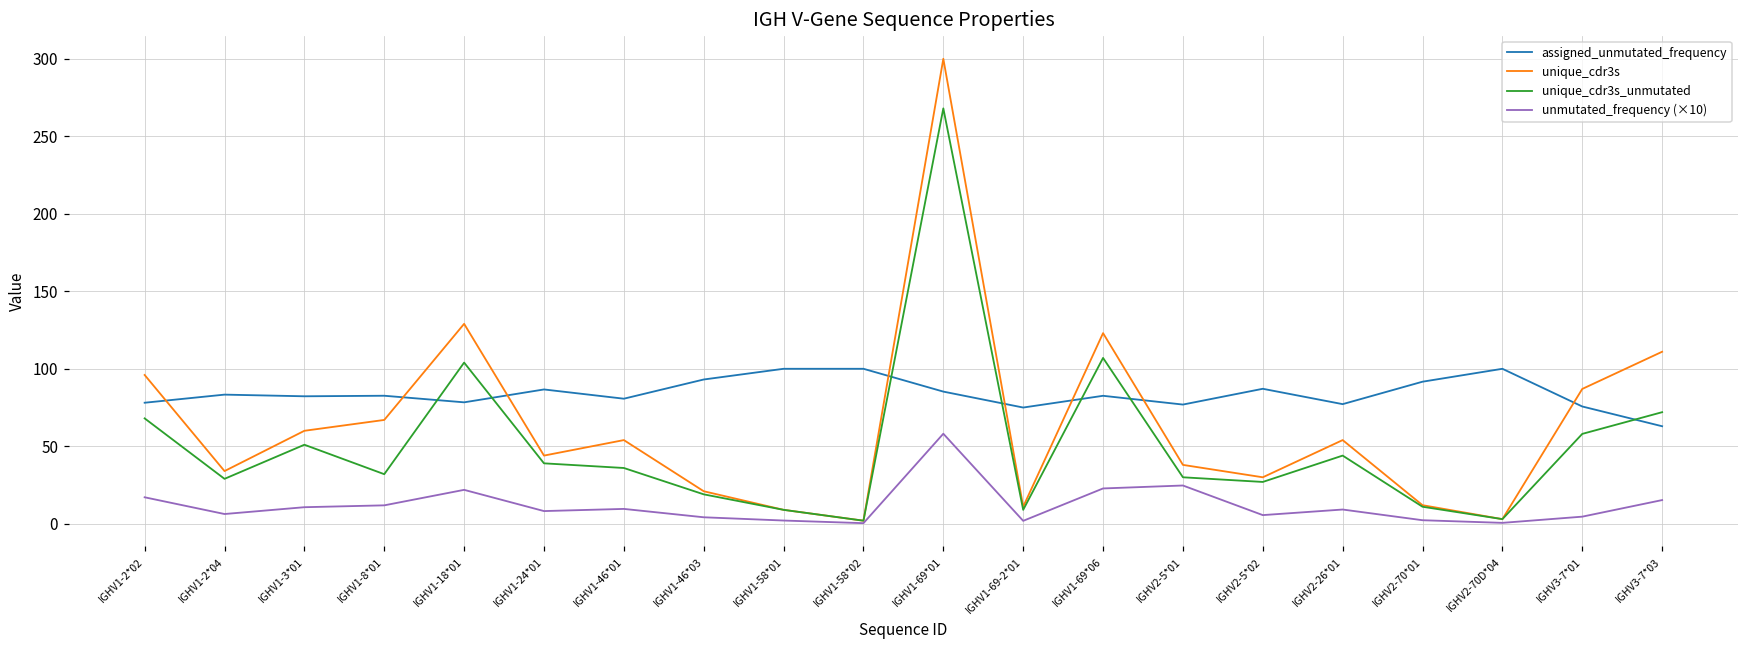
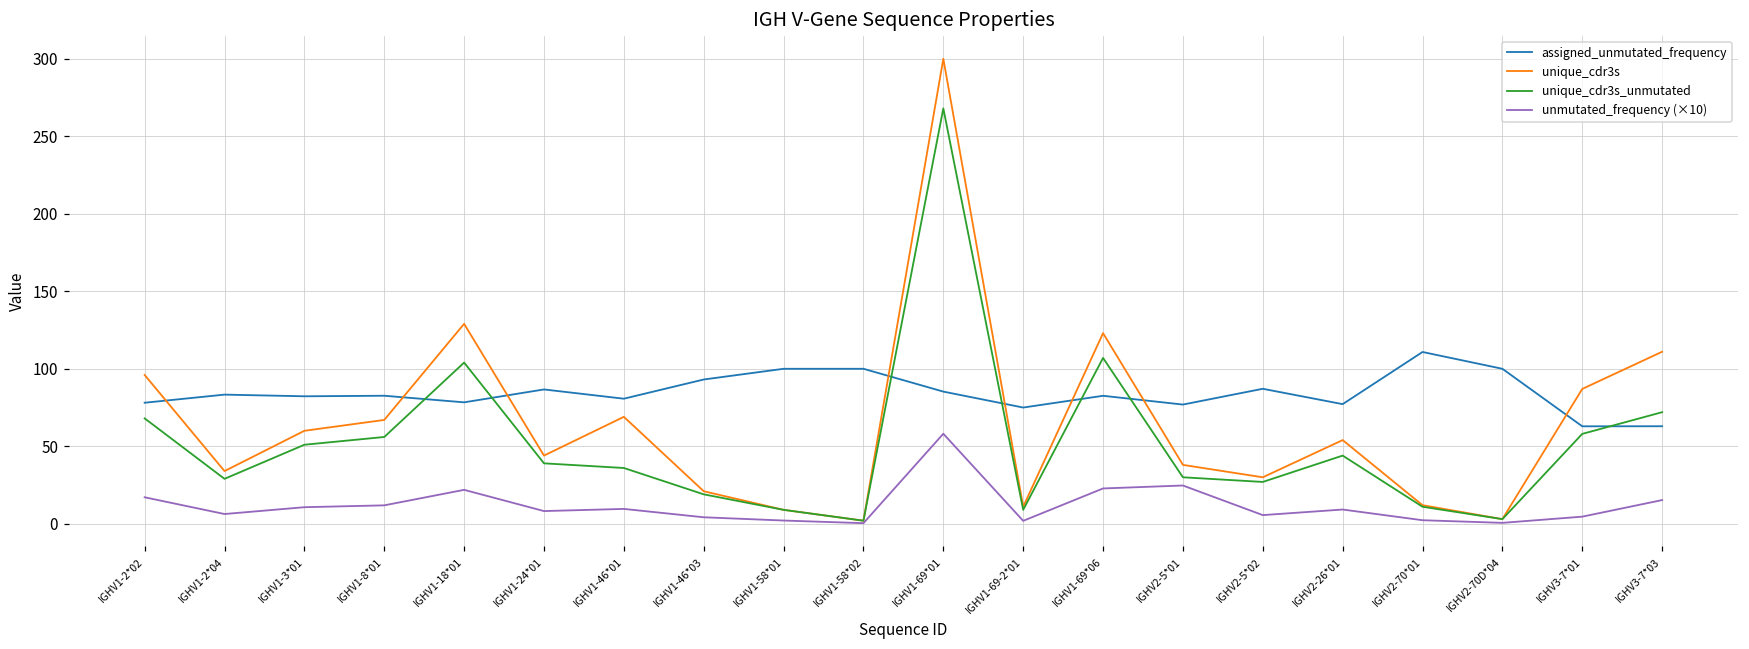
unique_cdr3s_unmutated, IGHV1-8*01: 32 -> 56
unique_cdr3s, IGHV1-46*01: 54 -> 69
assigned_unmutated_frequency, IGHV2-70*01: 92 -> 111
assigned_unmutated_frequency, IGHV3-7*01: 76 -> 63
